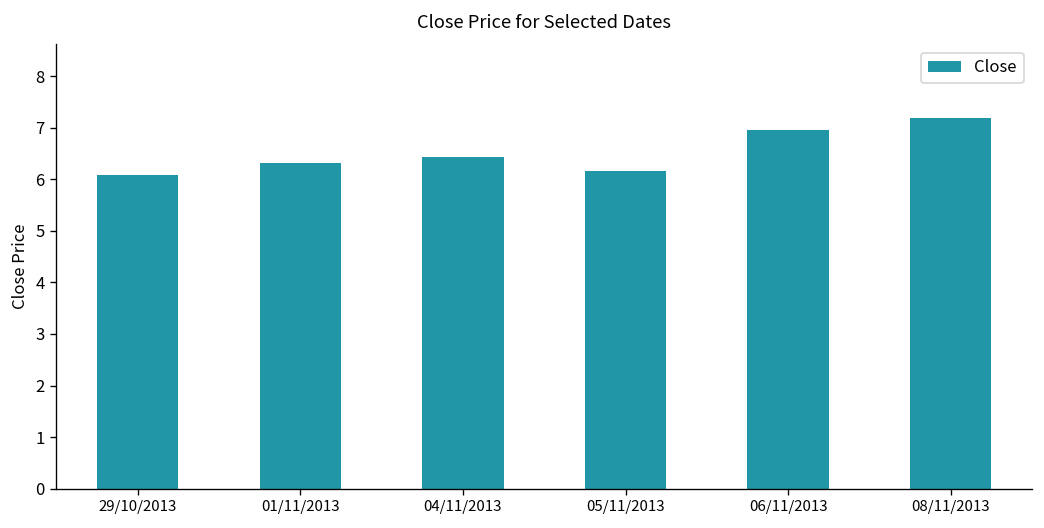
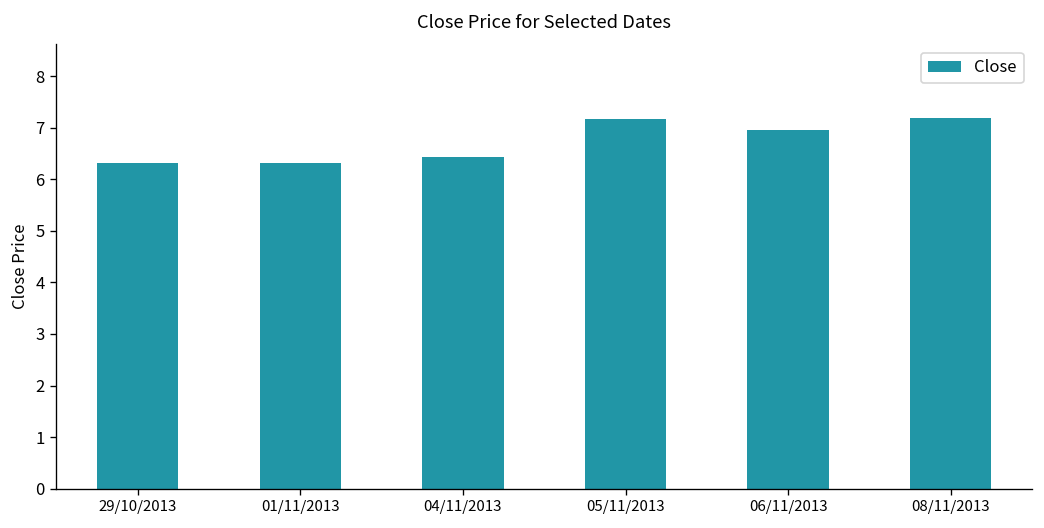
29/10/2013: 6.1 -> 6.3
05/11/2013: 6.2 -> 7.2
